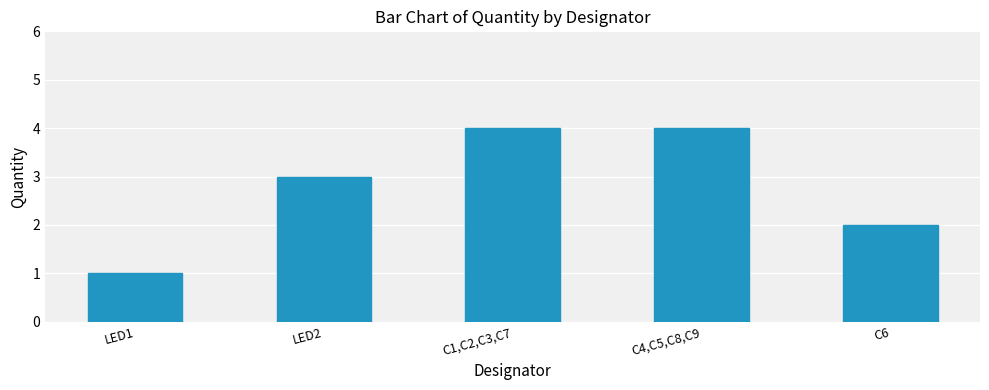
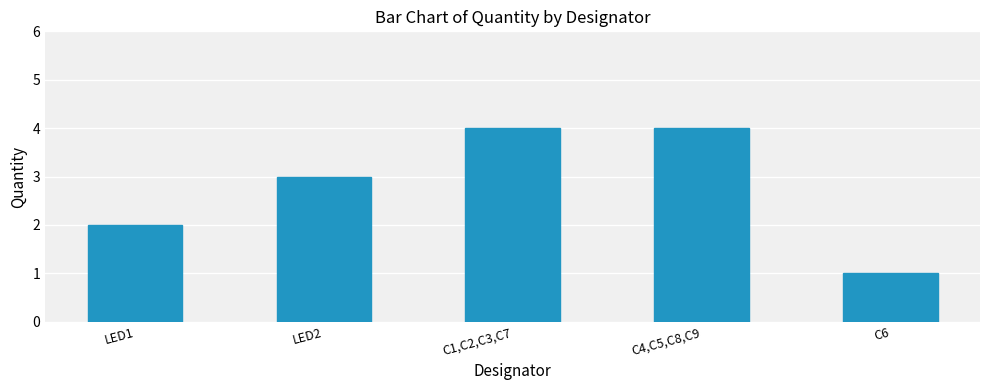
LED1: 1 -> 2
C6: 2 -> 1
